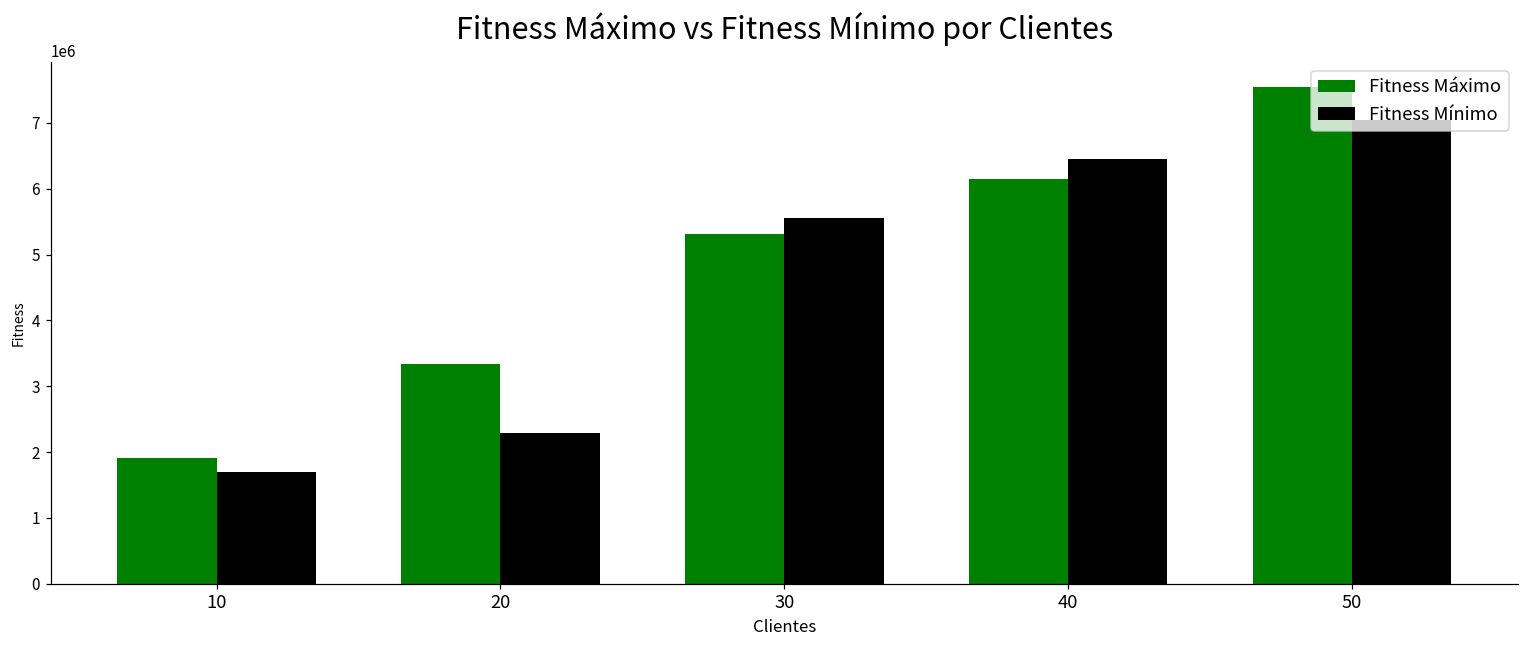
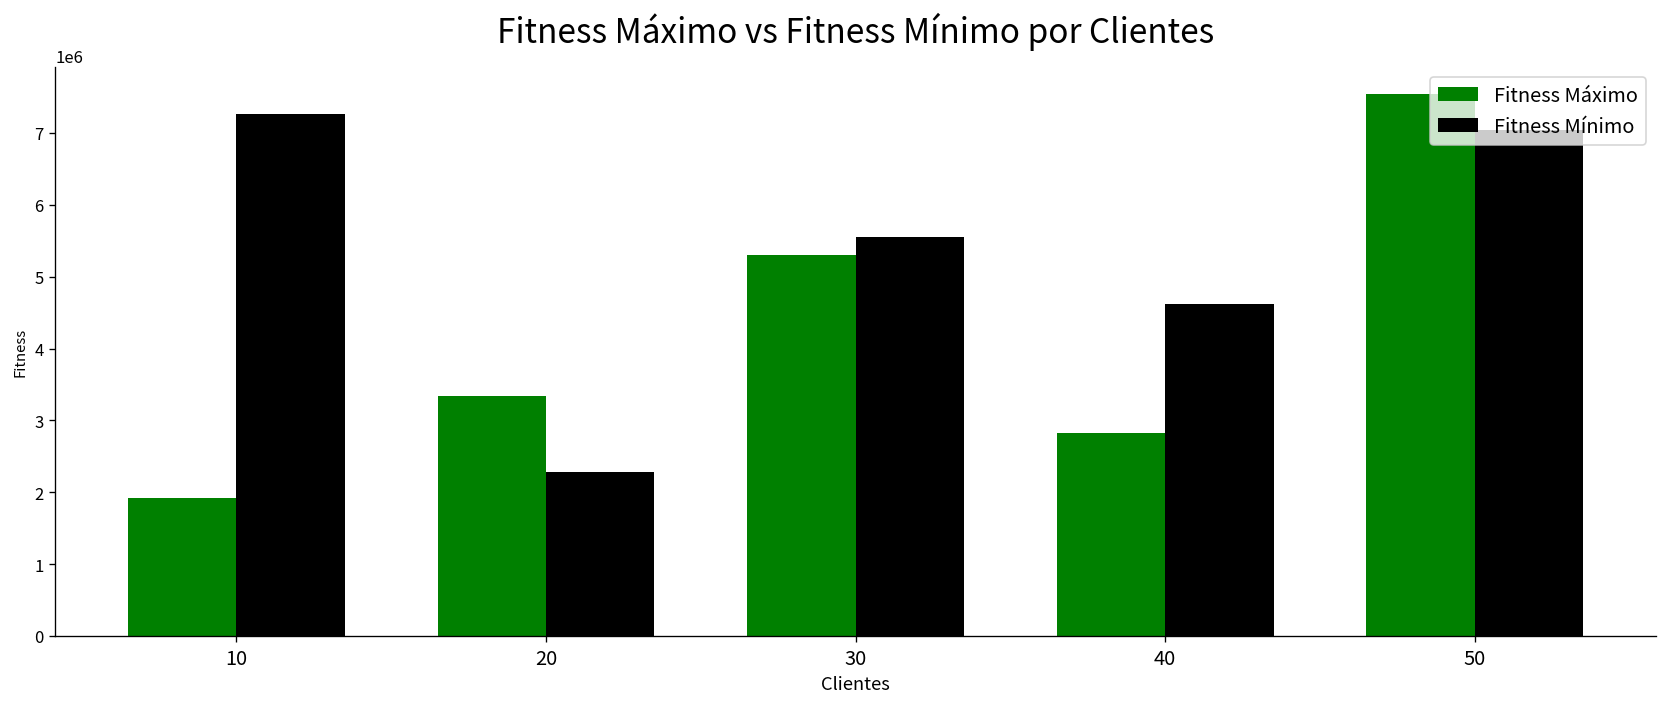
Fitness Mínimo, 10: 1700000 -> 7300000
Fitness Máximo, 40: 6200000 -> 2800000
Fitness Mínimo, 40: 6400000 -> 4600000
